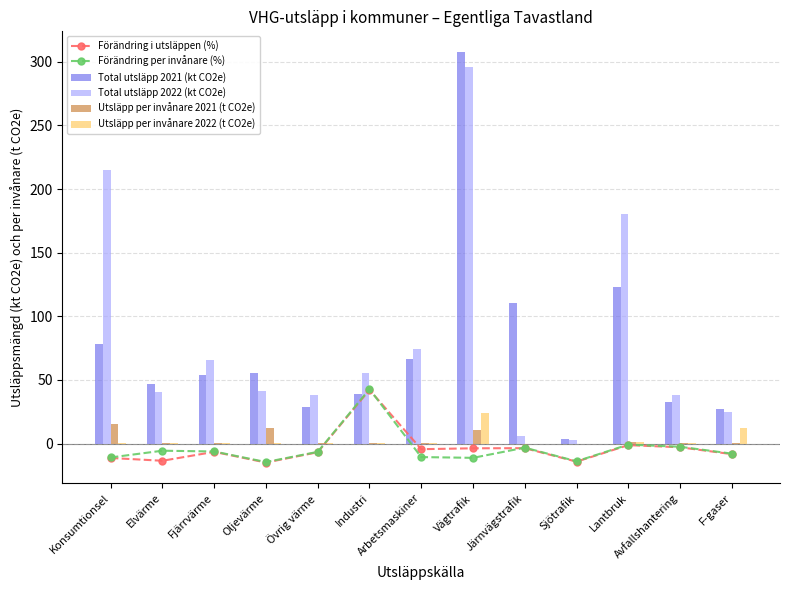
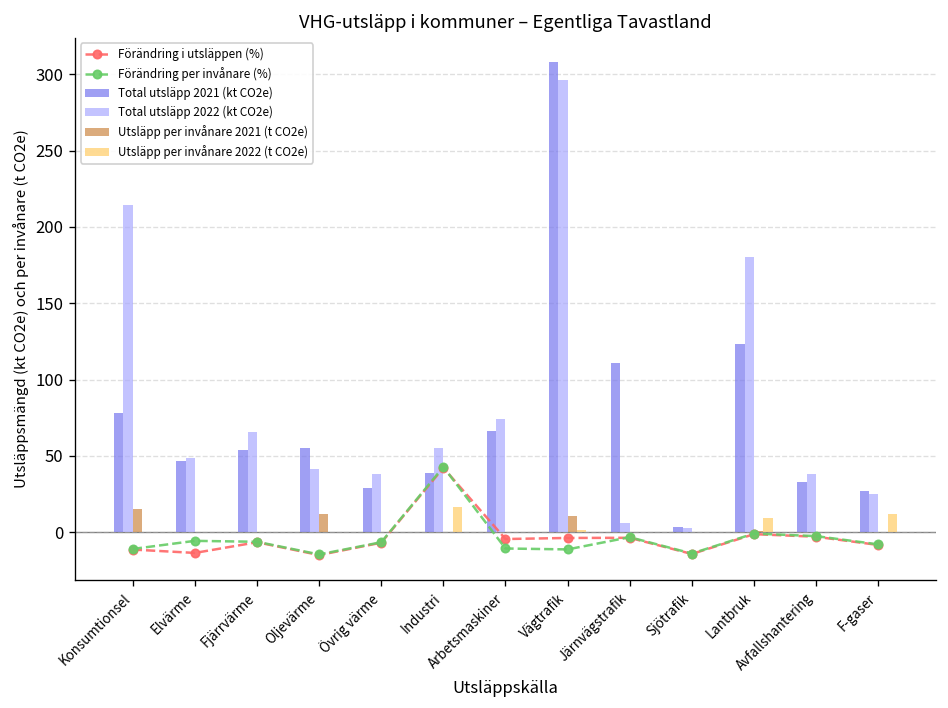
Total utsläpp 2022 (kt CO2e), Elvärme: 40 -> 49
Utsläpp per invånare 2022 (t CO2e), Industri: 0 -> 17
Utsläpp per invånare 2022 (t CO2e), Vägtrafik: 24 -> 2
Utsläpp per invånare 2022 (t CO2e), Lantbruk: 1 -> 10
